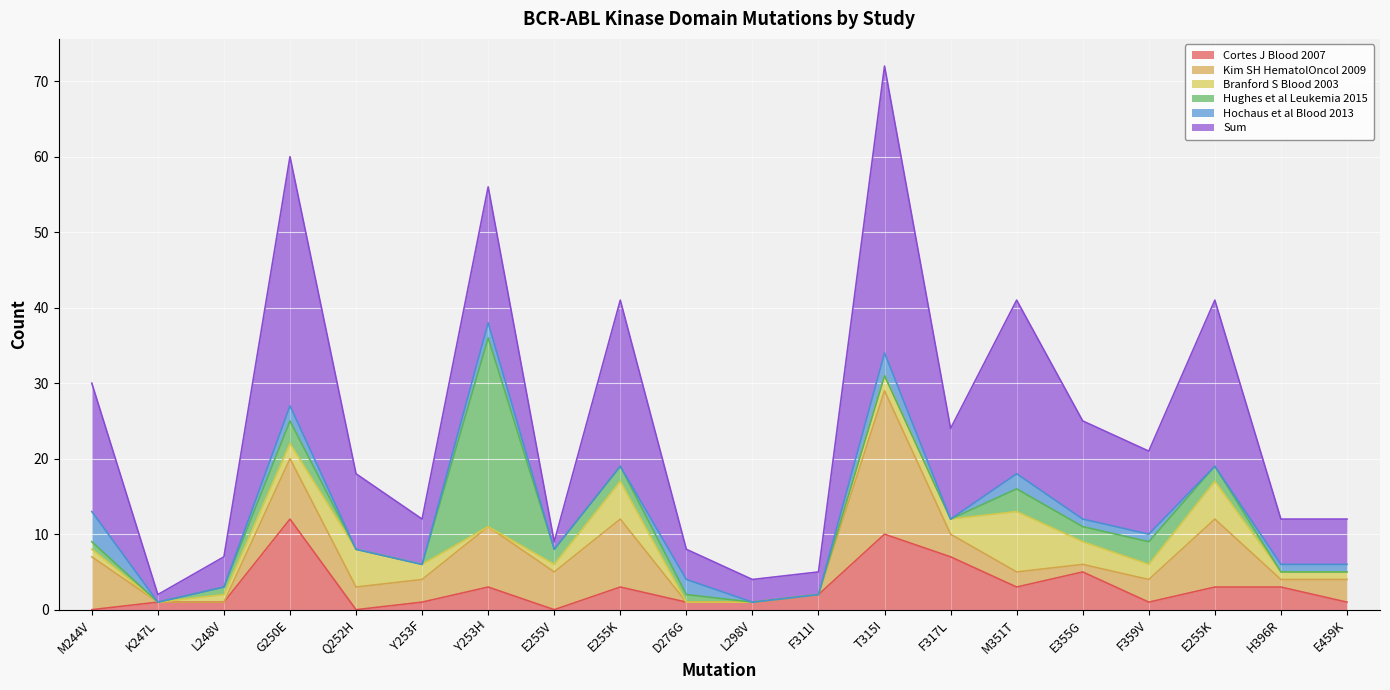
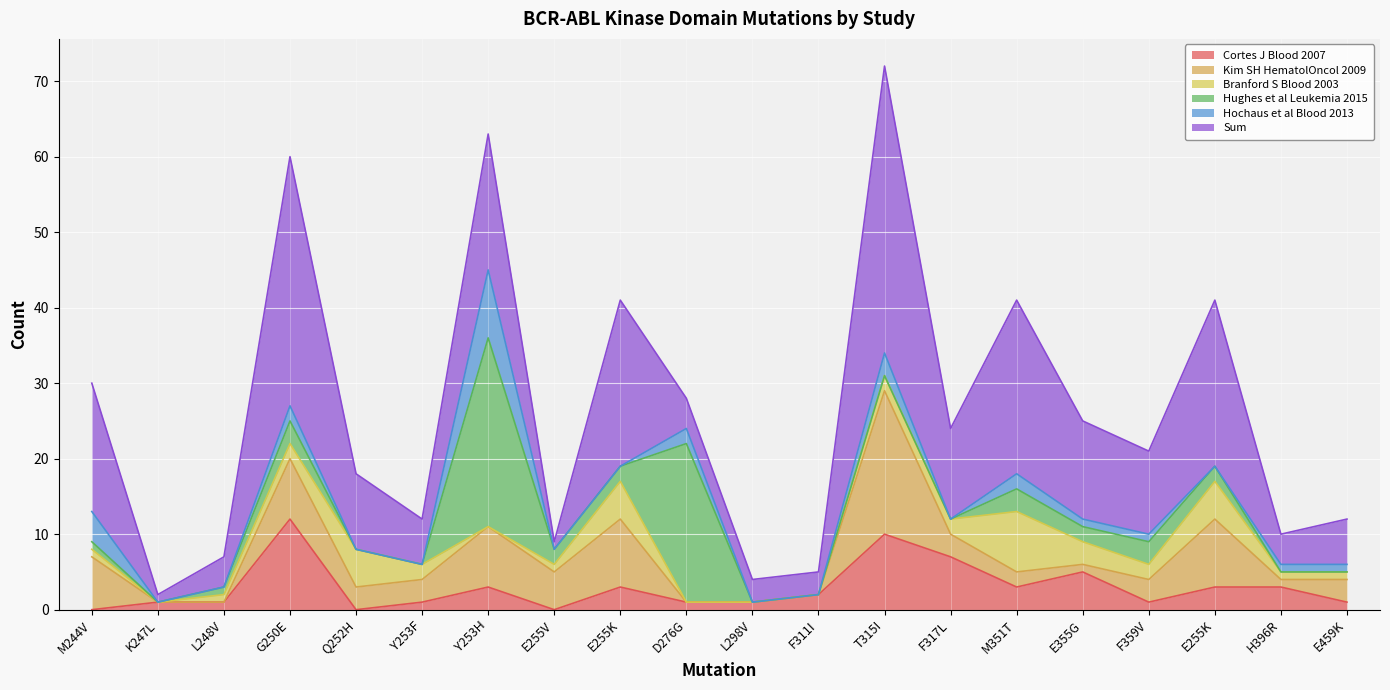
Hochaus et al Blood 2013, Y253H: 2 -> 9
Hughes et al Leukemia 2015, D276G: 1 -> 21
Sum, H396R: 6 -> 4
